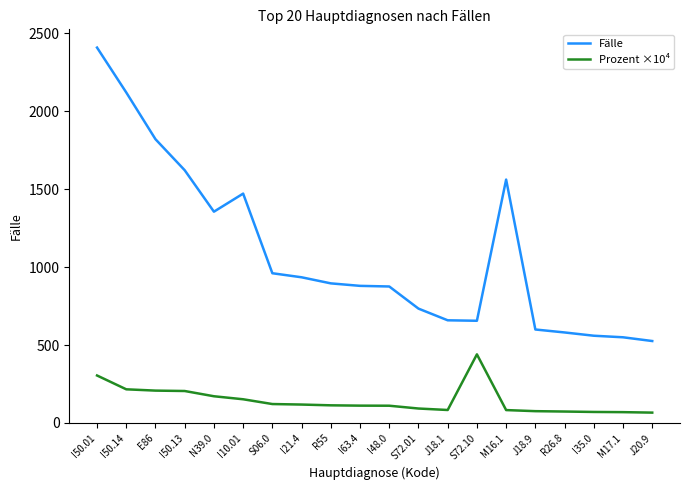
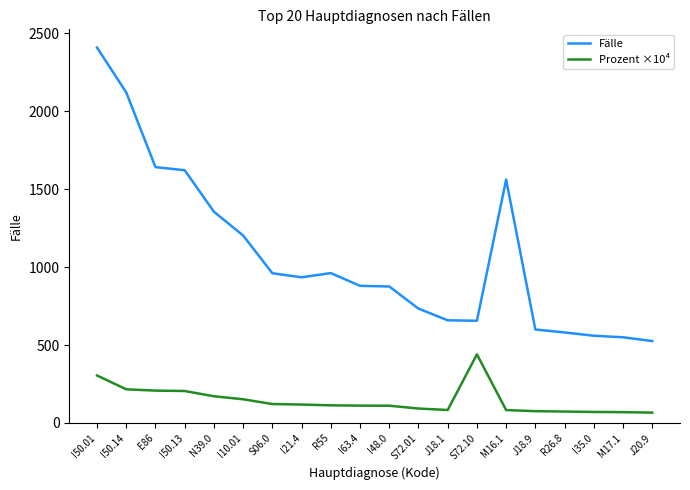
Fälle, E86: 1820 -> 1640
Fälle, I10.01: 1470 -> 1200
Fälle, R55: 900 -> 960
